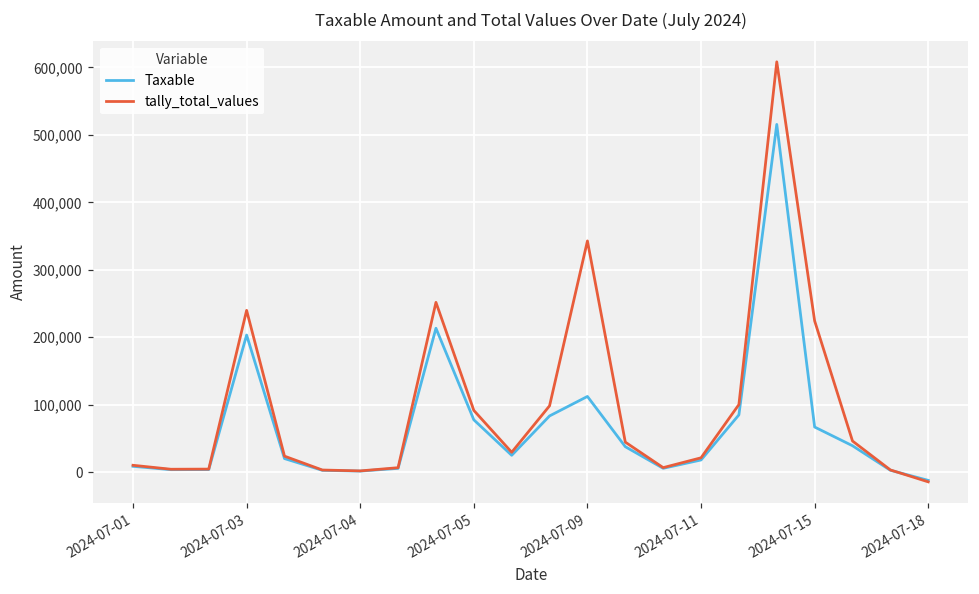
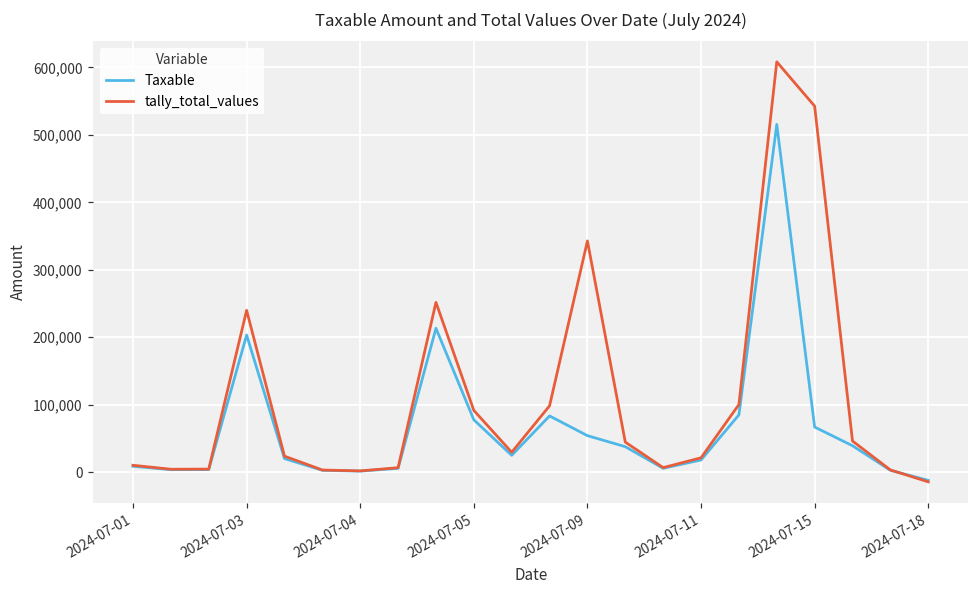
Taxable, 2024-07-09: 110,000 -> 50,000
tally_total_values, 2024-07-15: 220,000 -> 540,000
